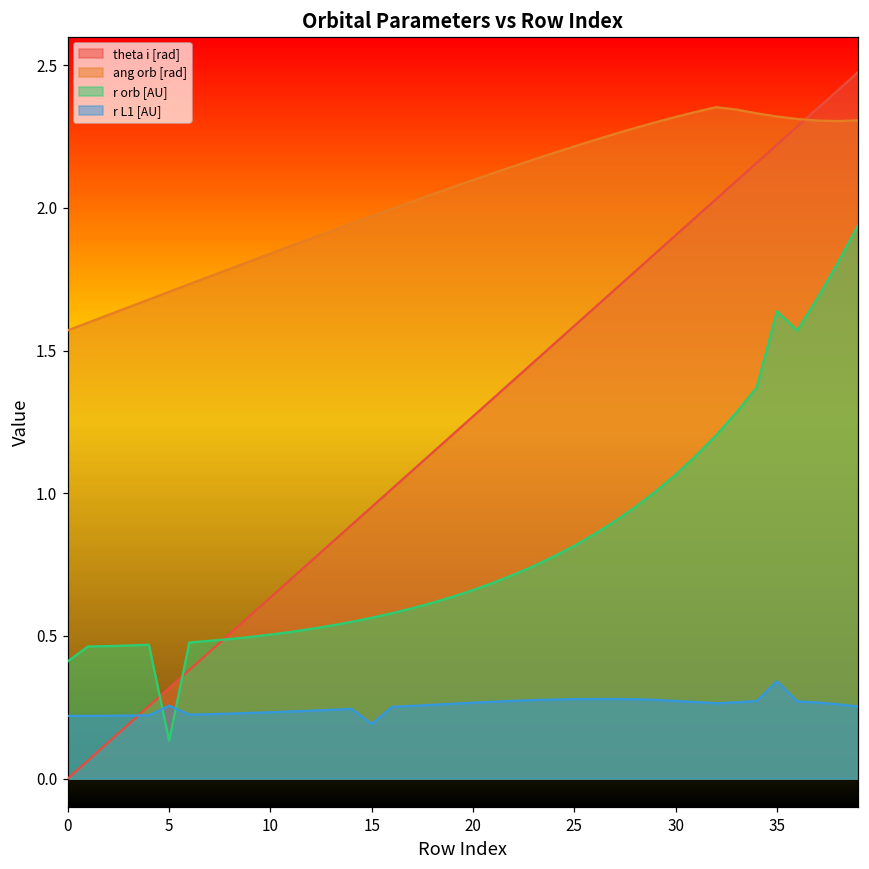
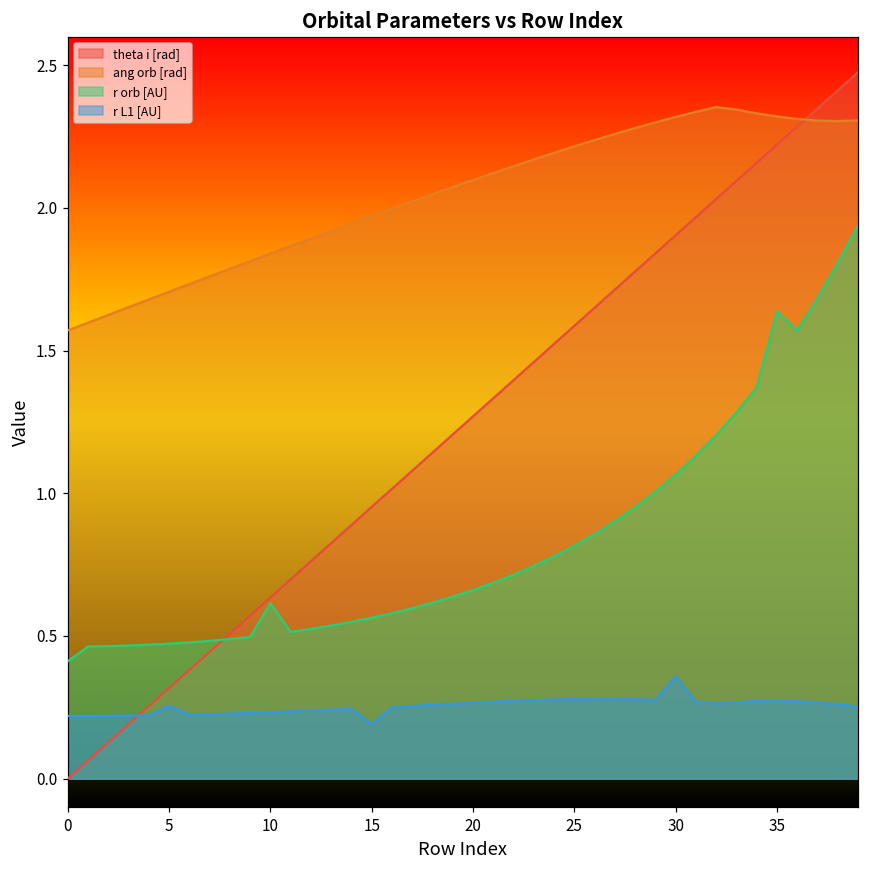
r orb [AU], 5: 0.13 -> 0.47
r orb [AU], 10: 0.50 -> 0.61
r L1 [AU], 30: 0.27 -> 0.36
r L1 [AU], 35: 0.34 -> 0.27
